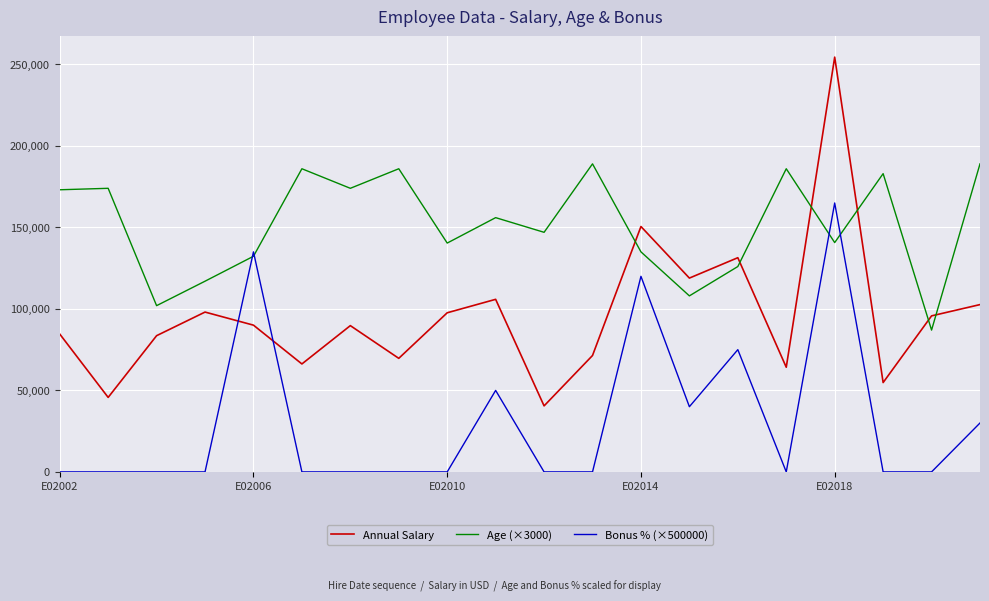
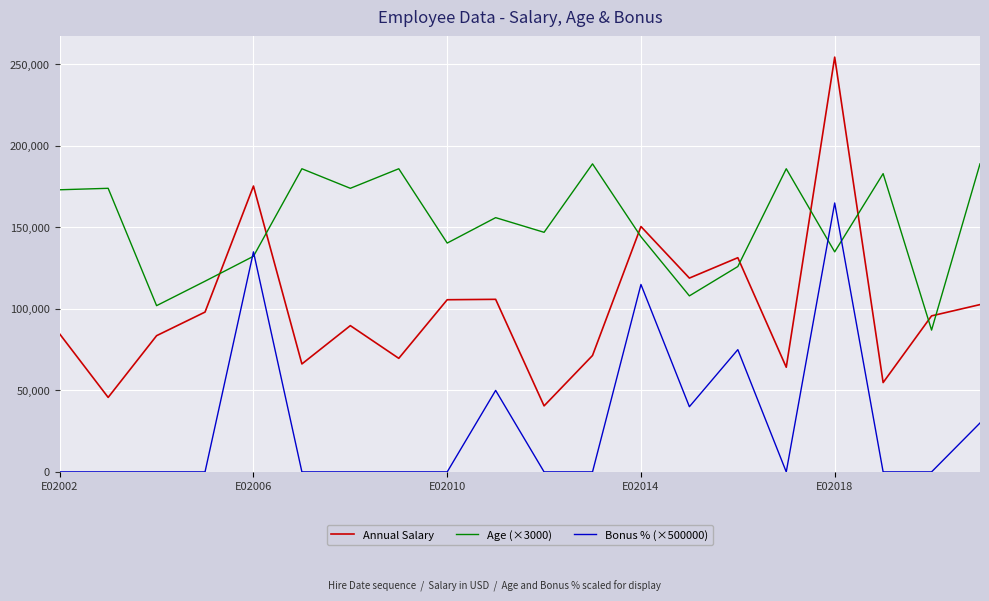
Annual Salary, E02006: 90,000 -> 175,000
Annual Salary, E02010: 98,000 -> 106,000
Age (×3000), E02014: 135,000 -> 144,000
Bonus % (×500000), E02014: 120,000 -> 115,000
Age (×3000), E02018: 141,000 -> 135,000
